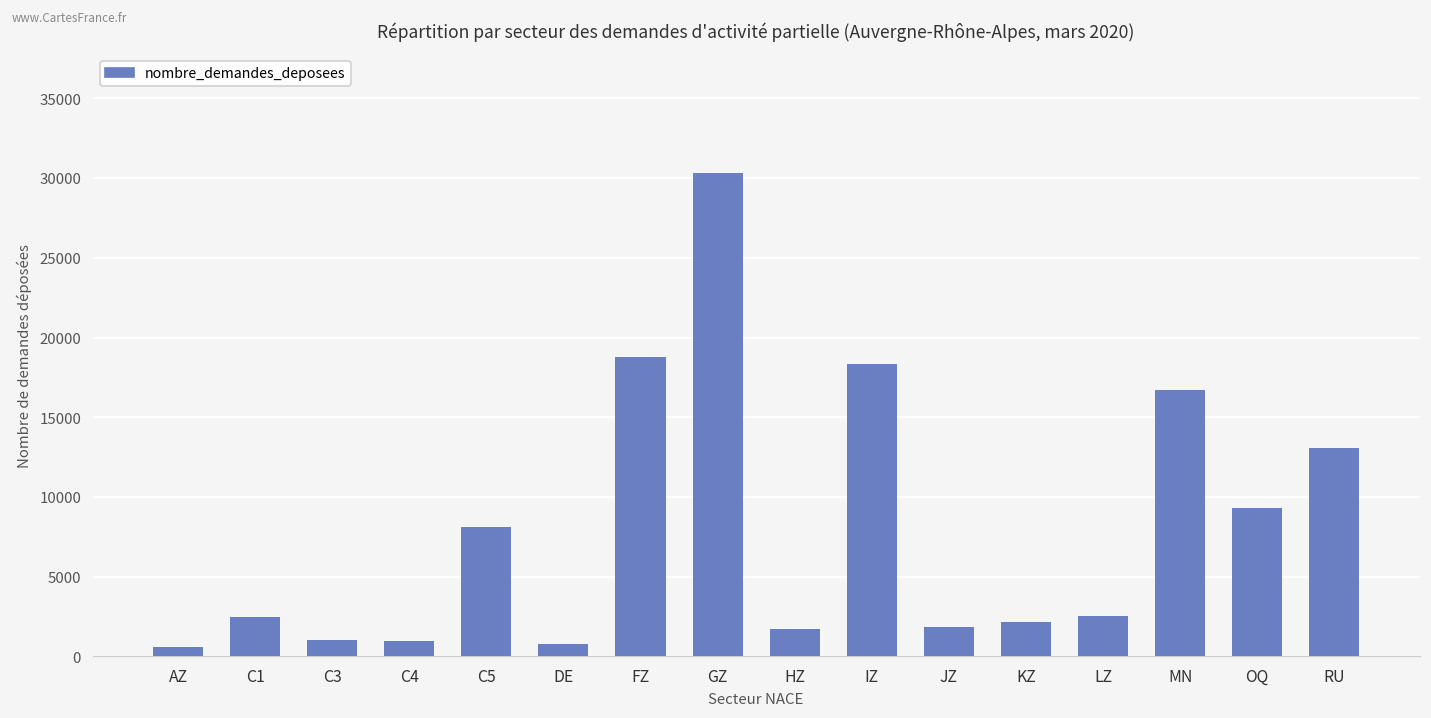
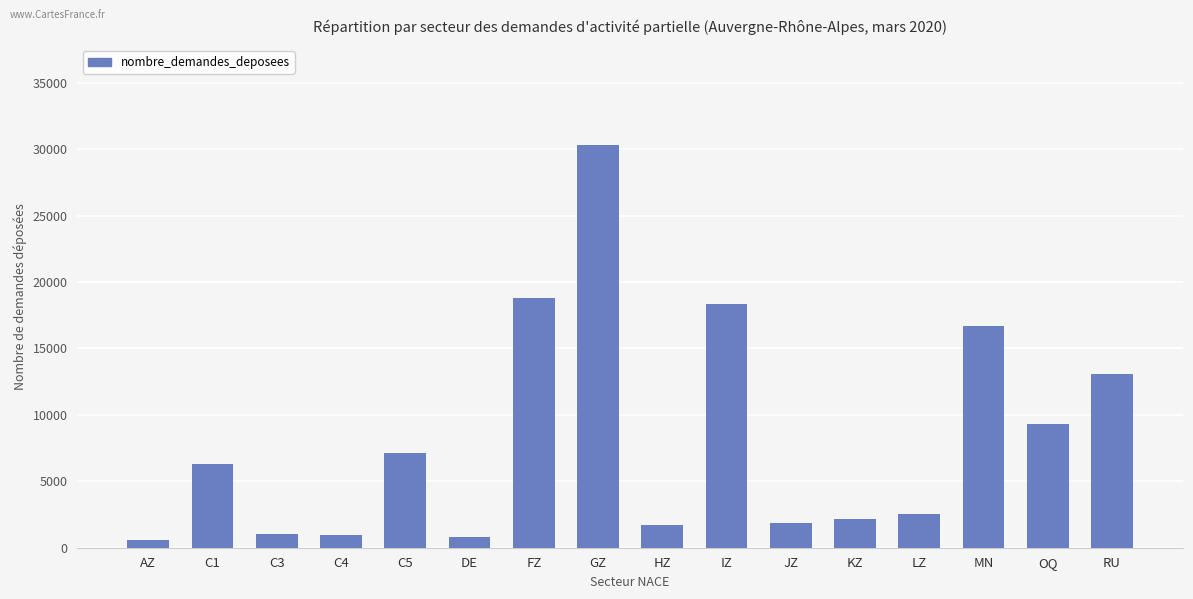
C1: 2500 -> 6300
C5: 8100 -> 7100
